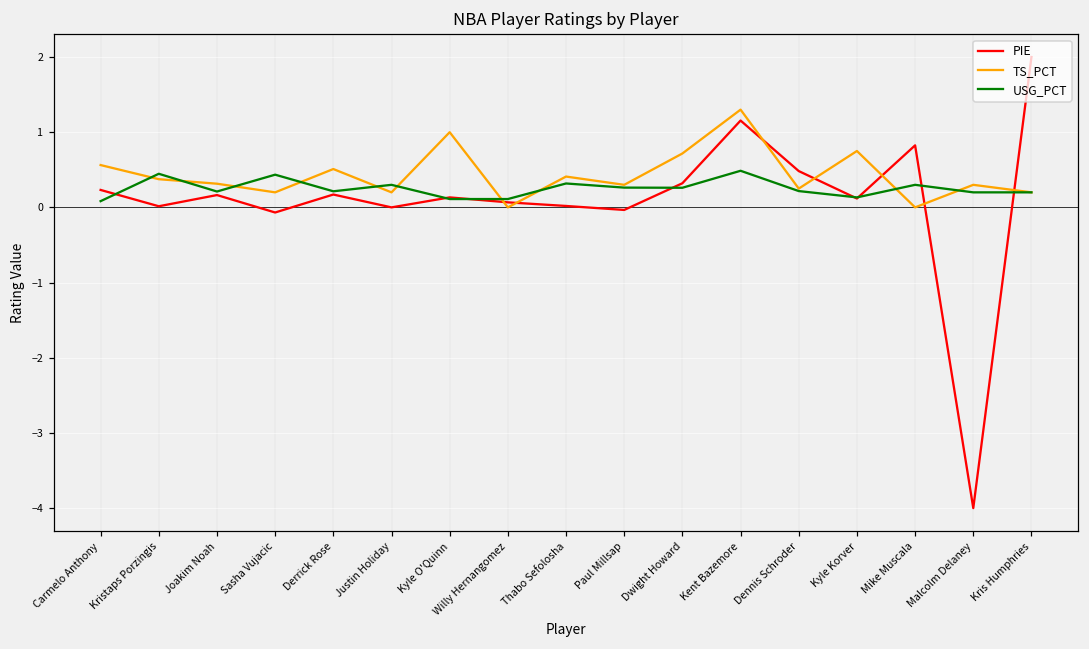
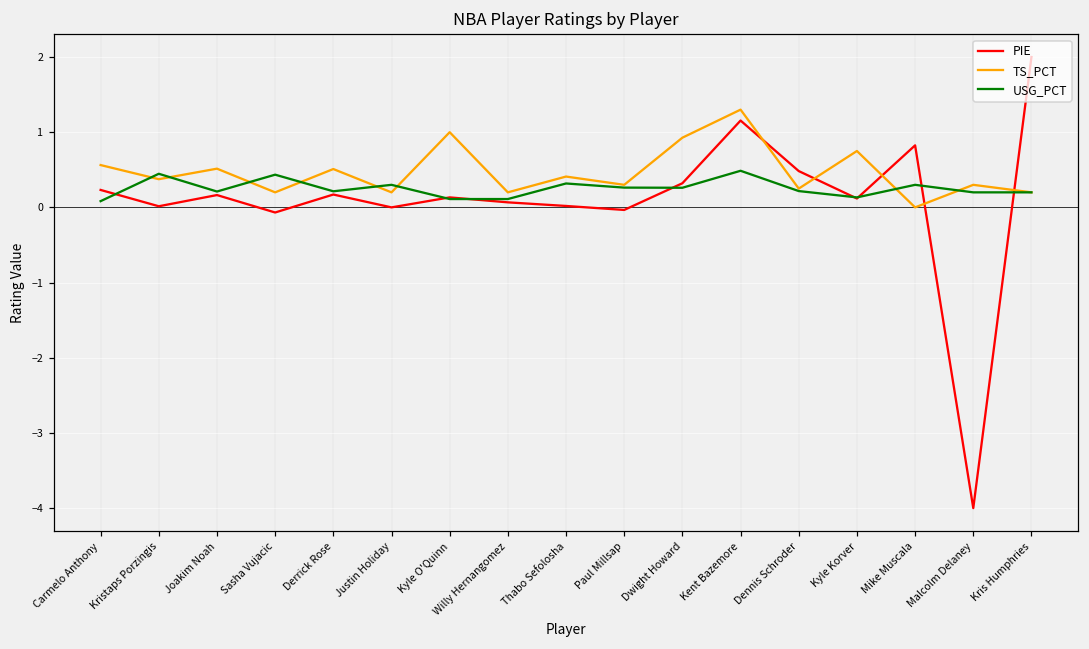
TS_PCT, Joakim Noah: 0.3 -> 0.5
TS_PCT, Willy Hernangomez: 0.0 -> 0.2
TS_PCT, Dwight Howard: 0.7 -> 0.9
